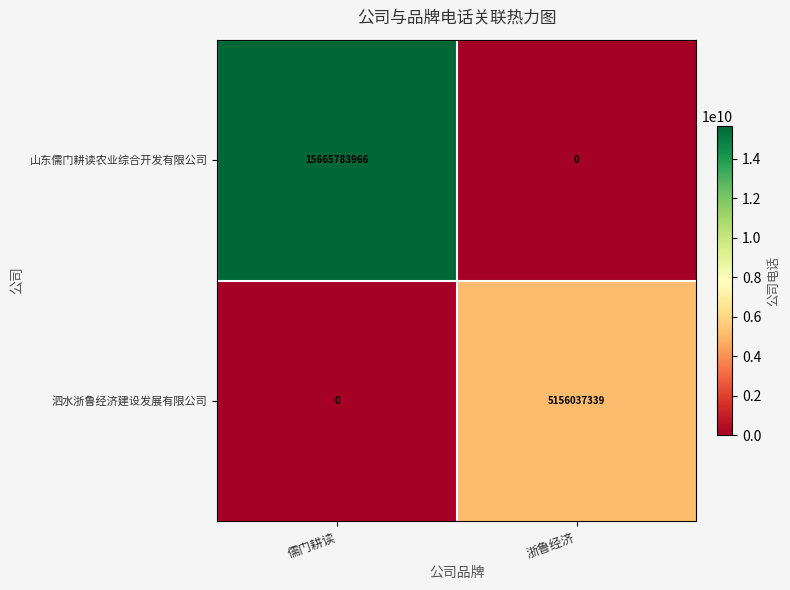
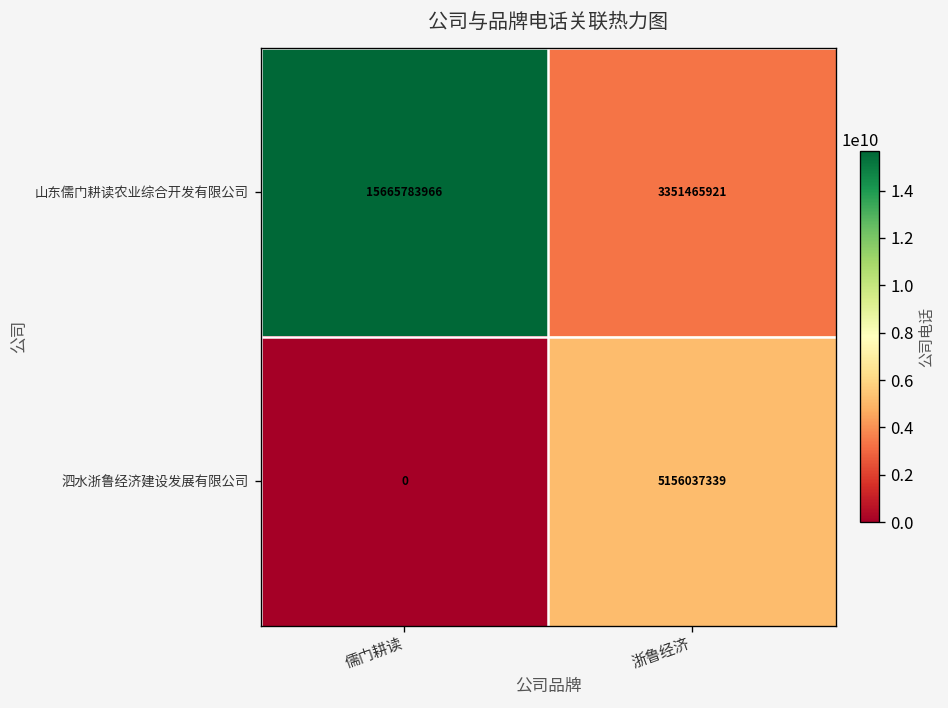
山东儒门耕读农业综合开发有限公司, 浙鲁经济: 0 -> 3351465921
